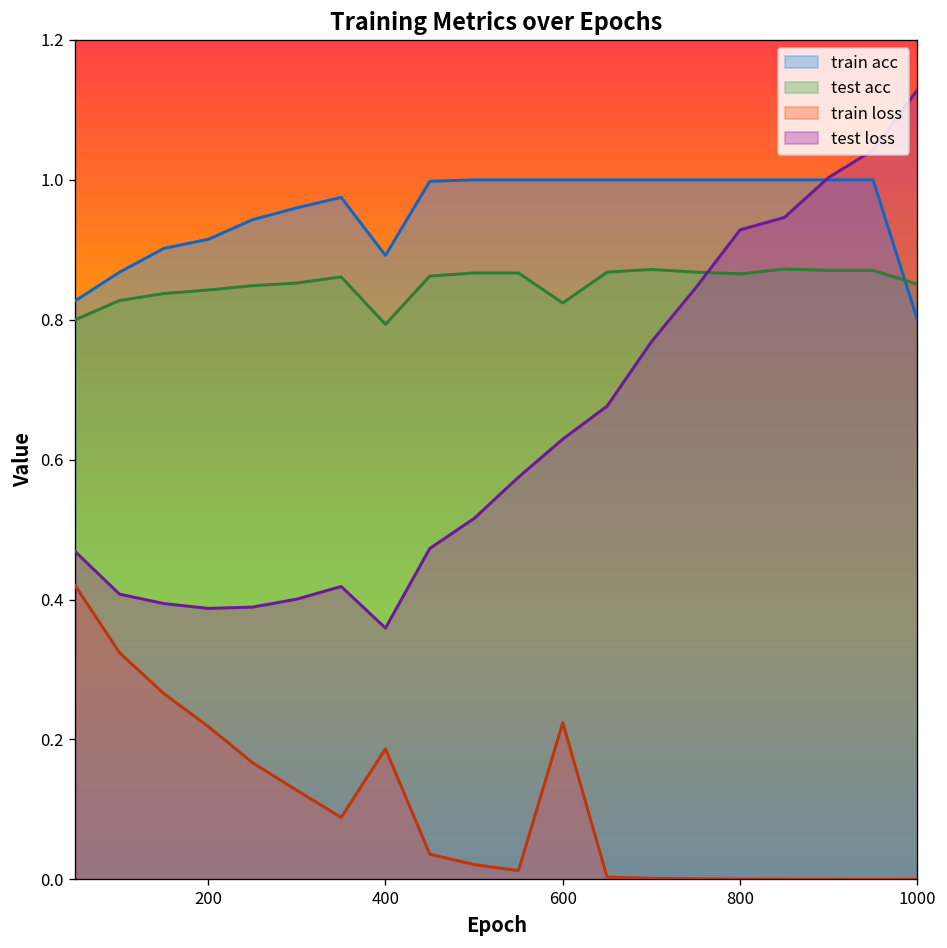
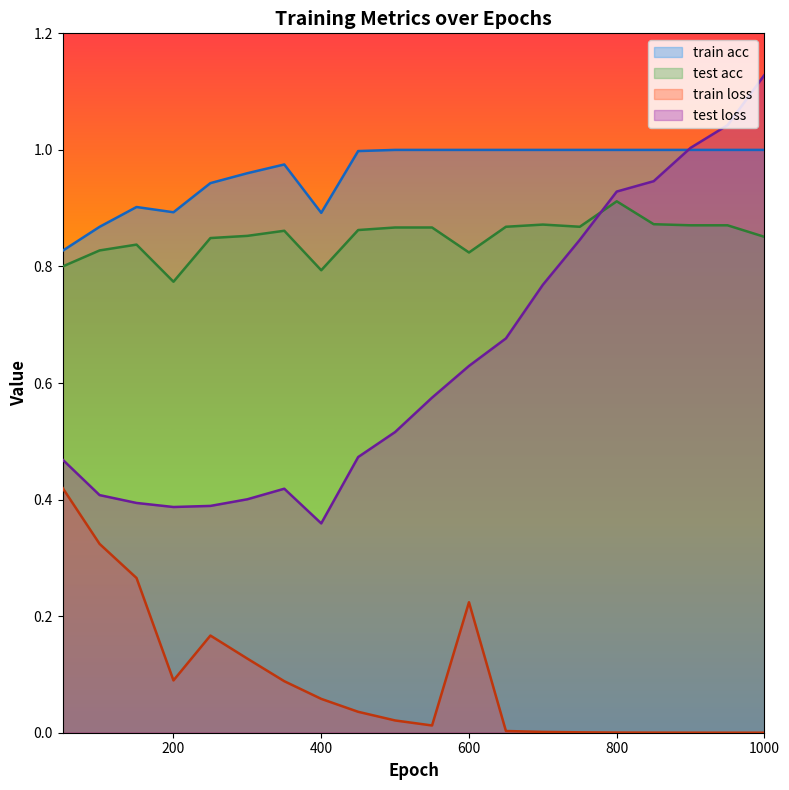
train acc, 200: 0.92 -> 0.89
test acc, 200: 0.84 -> 0.77
train loss, 200: 0.22 -> 0.09
train loss, 400: 0.19 -> 0.06
test acc, 800: 0.87 -> 0.91
train acc, 1000: 0.8 -> 1.0
